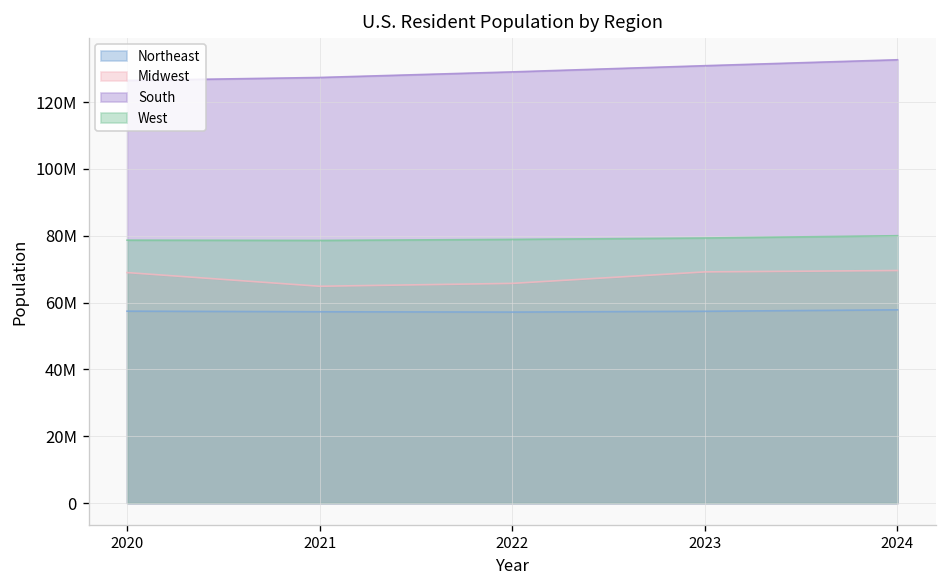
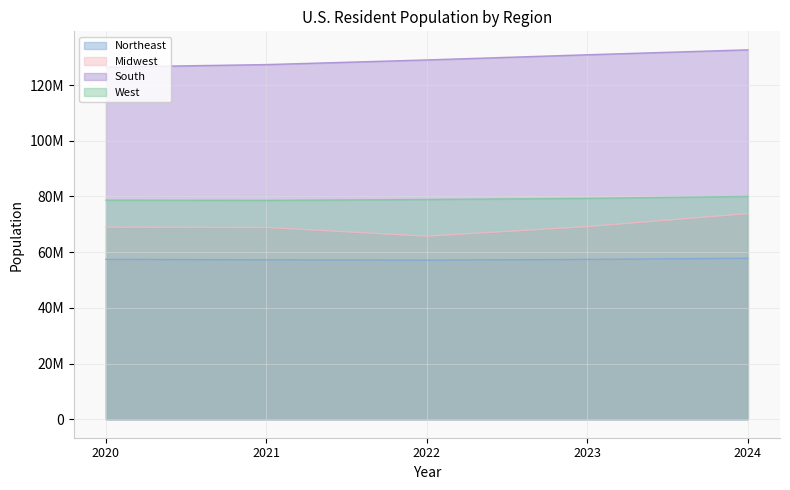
Midwest, 2021: 65000000 -> 69000000
Midwest, 2024: 70000000 -> 74000000
